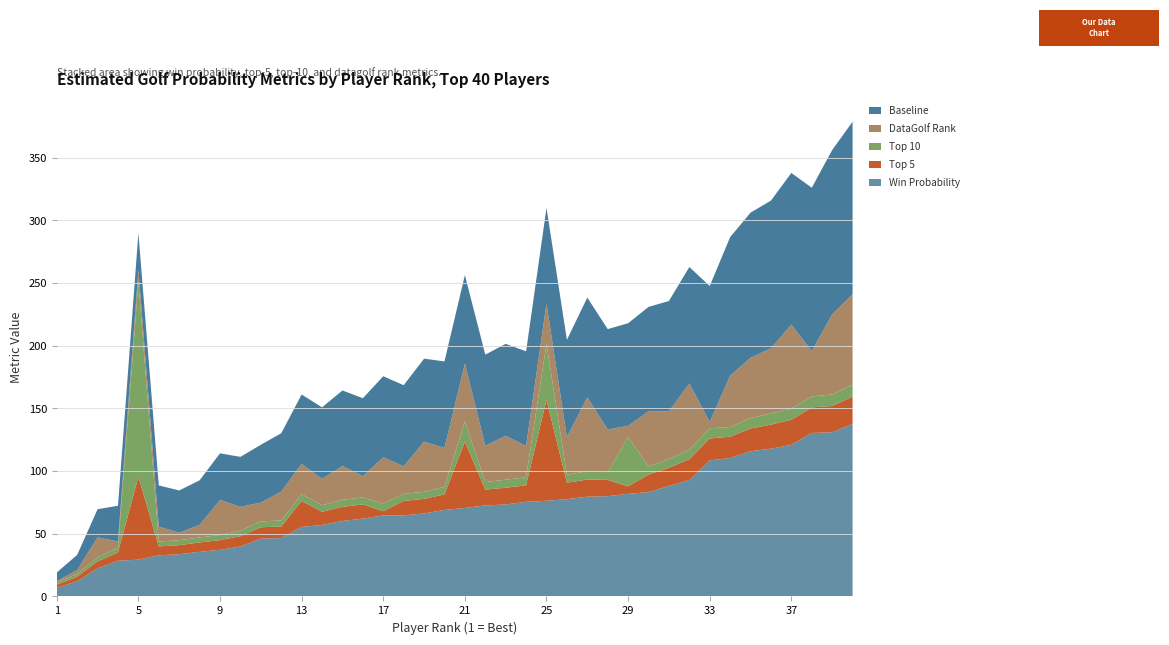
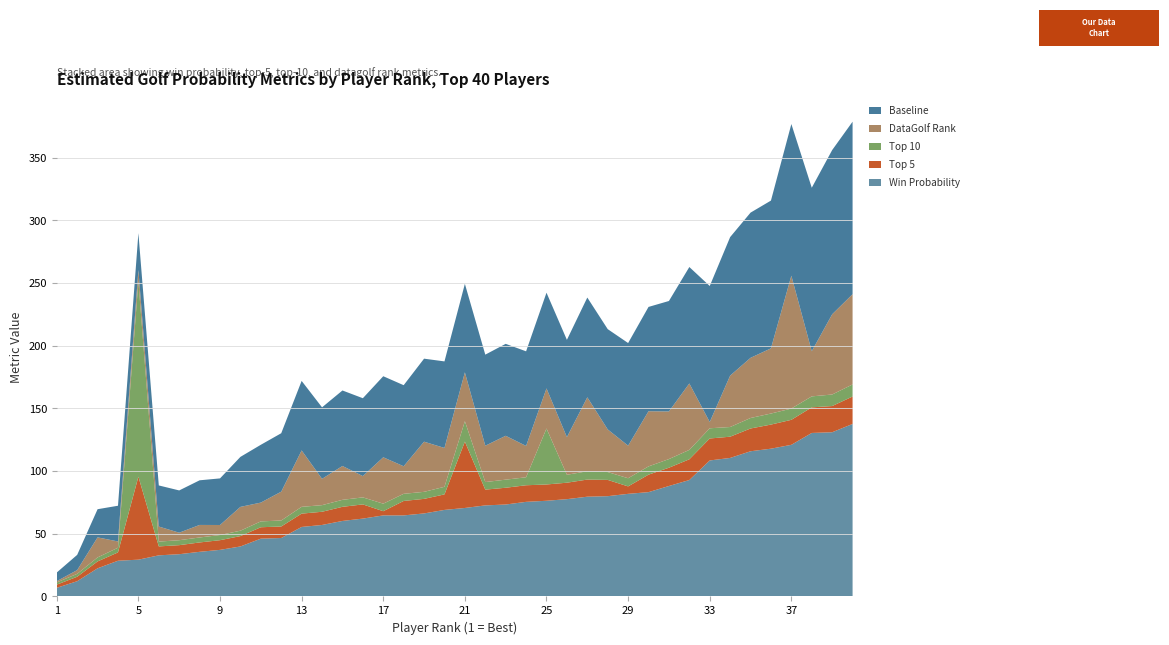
DataGolf Rank, 9: 28 -> 8
Top 5, 13: 21 -> 11
DataGolf Rank, 13: 24 -> 45
DataGolf Rank, 21: 46 -> 39
Top 5, 25: 81 -> 13
Top 10, 29: 39 -> 7
DataGolf Rank, 29: 9 -> 26
DataGolf Rank, 37: 67 -> 106
